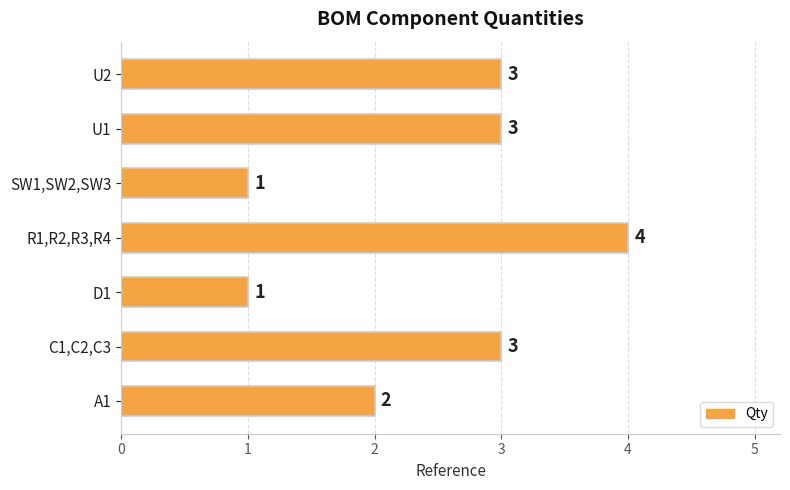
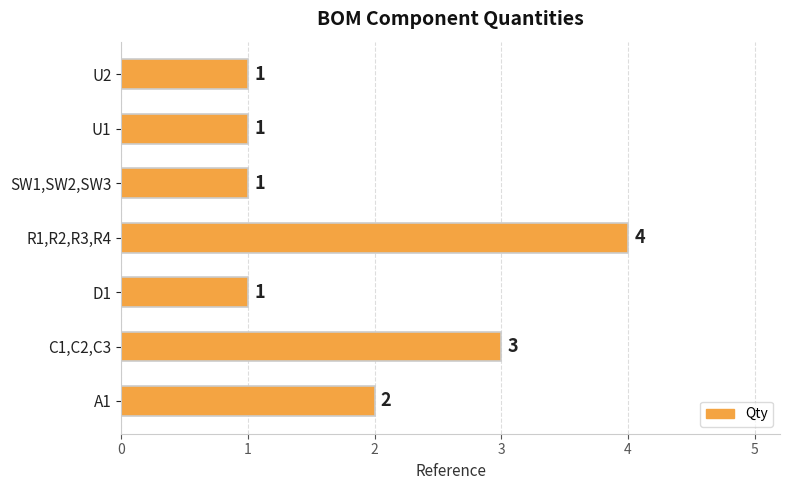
U2: 3 -> 1
U1: 3 -> 1
